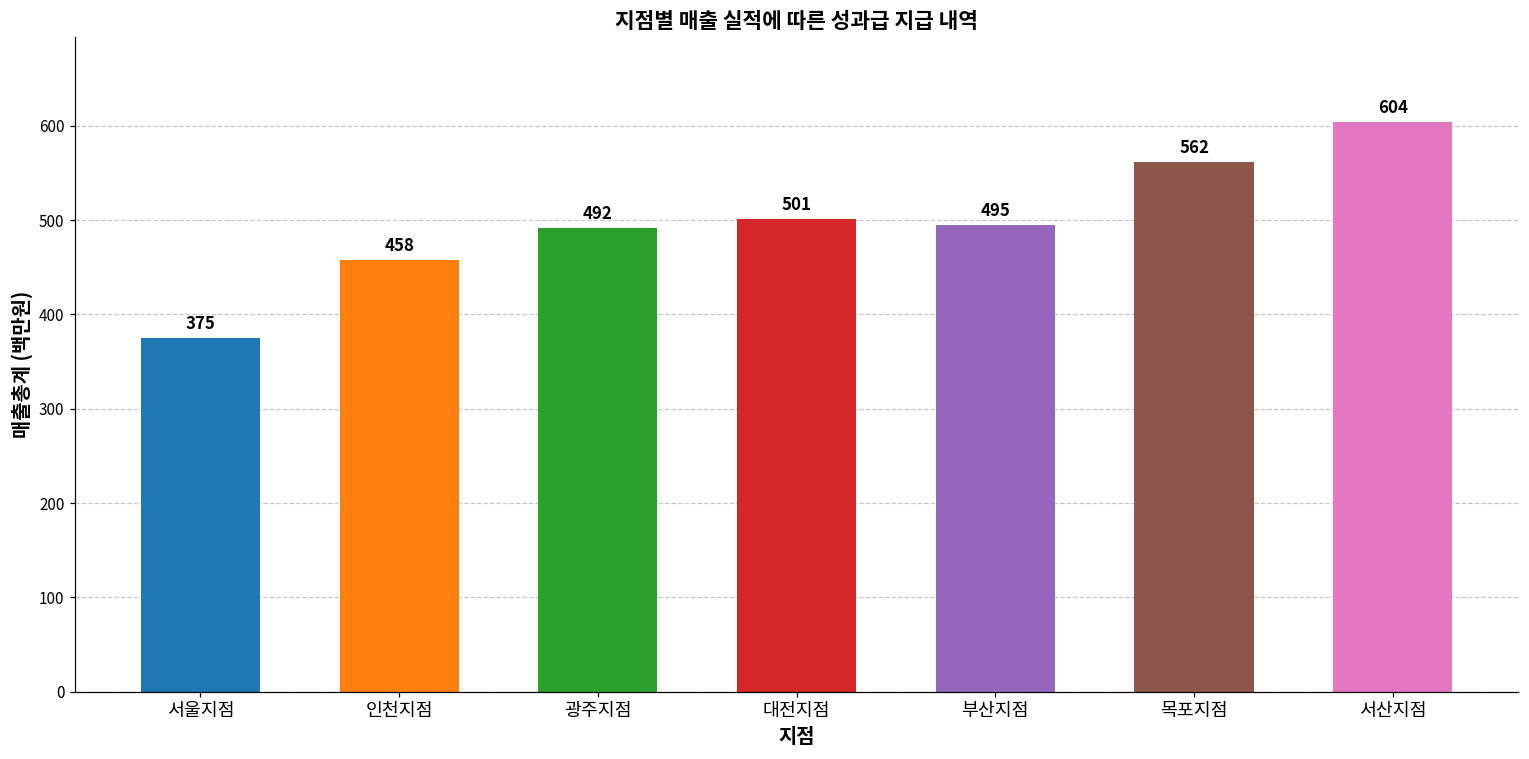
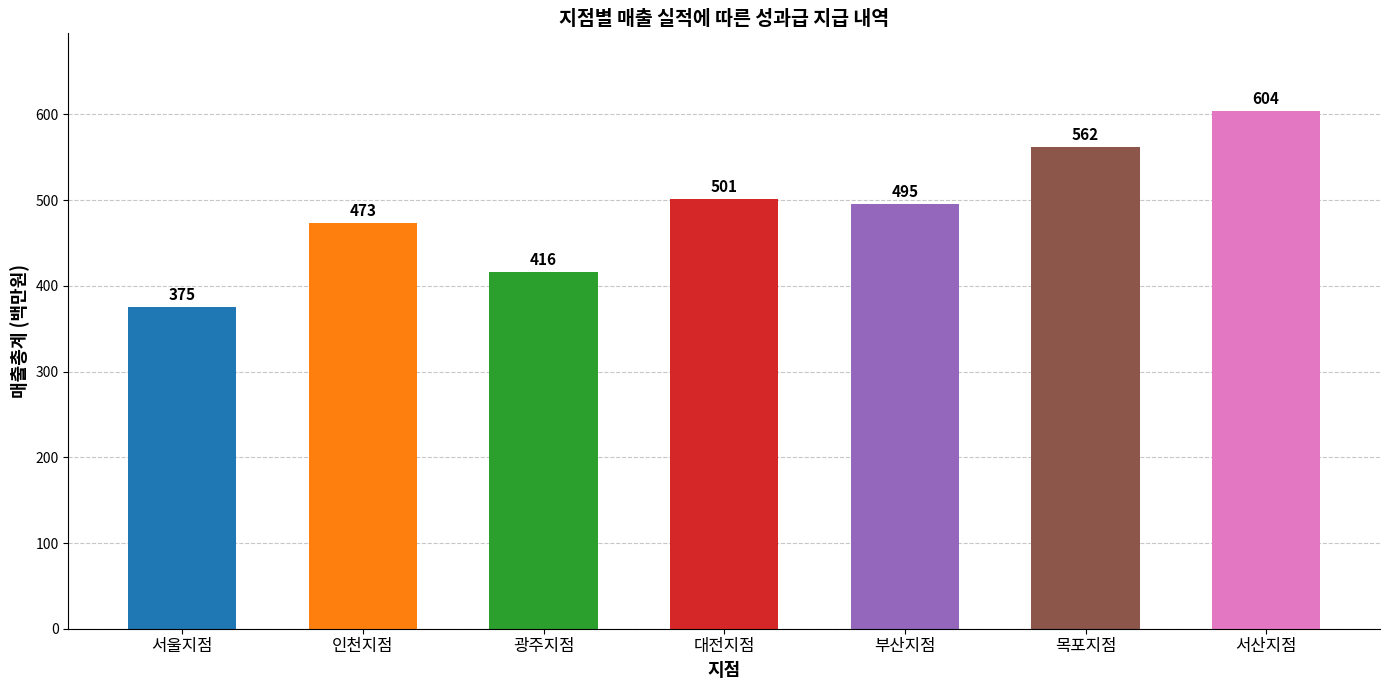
인천지점: 458 -> 473
광주지점: 492 -> 416
